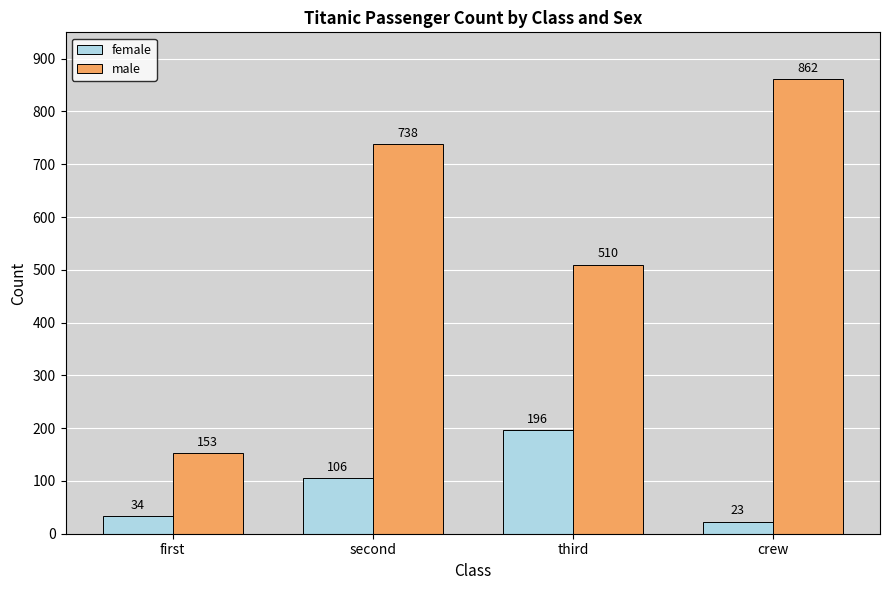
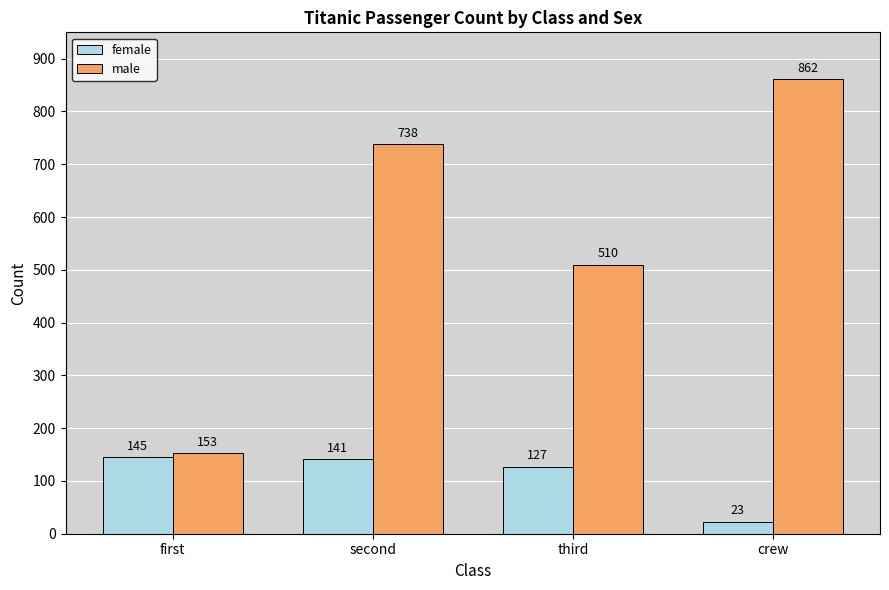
female, first: 34 -> 145
female, second: 106 -> 141
female, third: 196 -> 127
